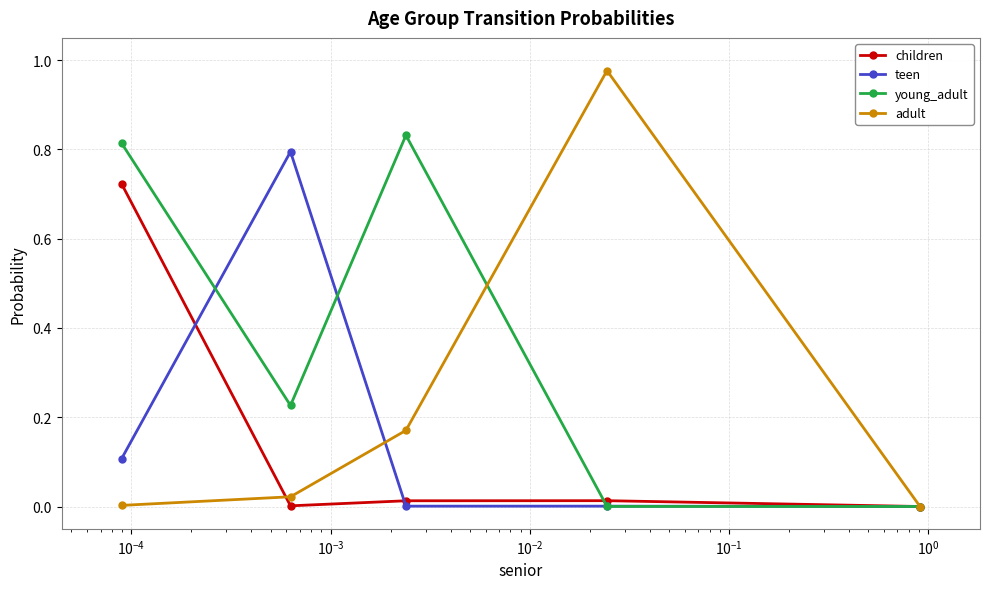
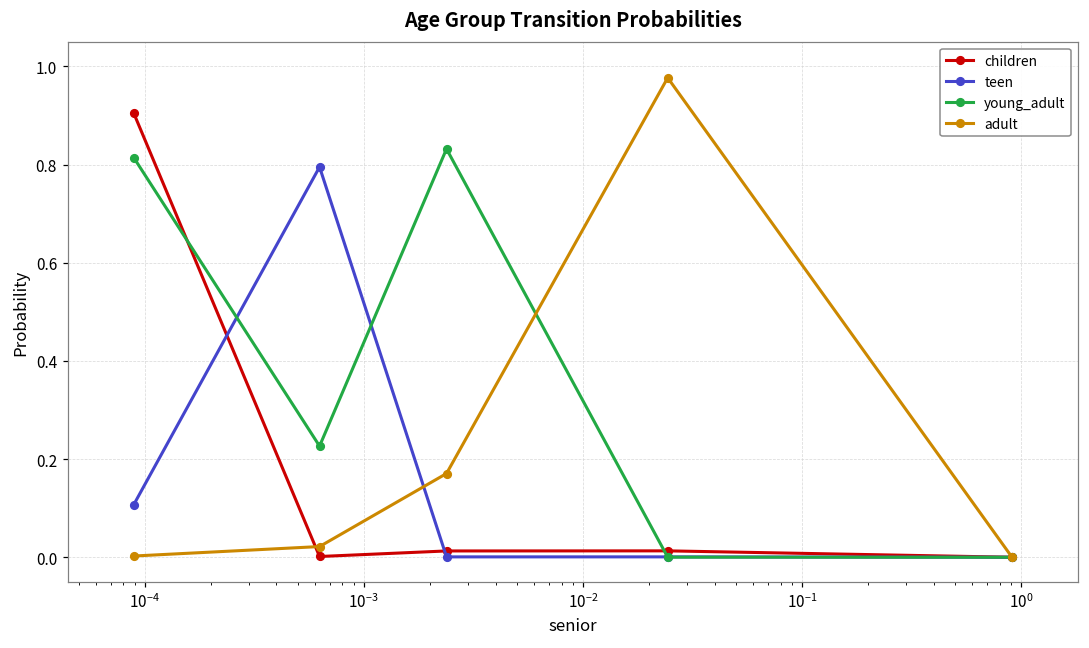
children, 10^-4: 0.72 -> 0.90
